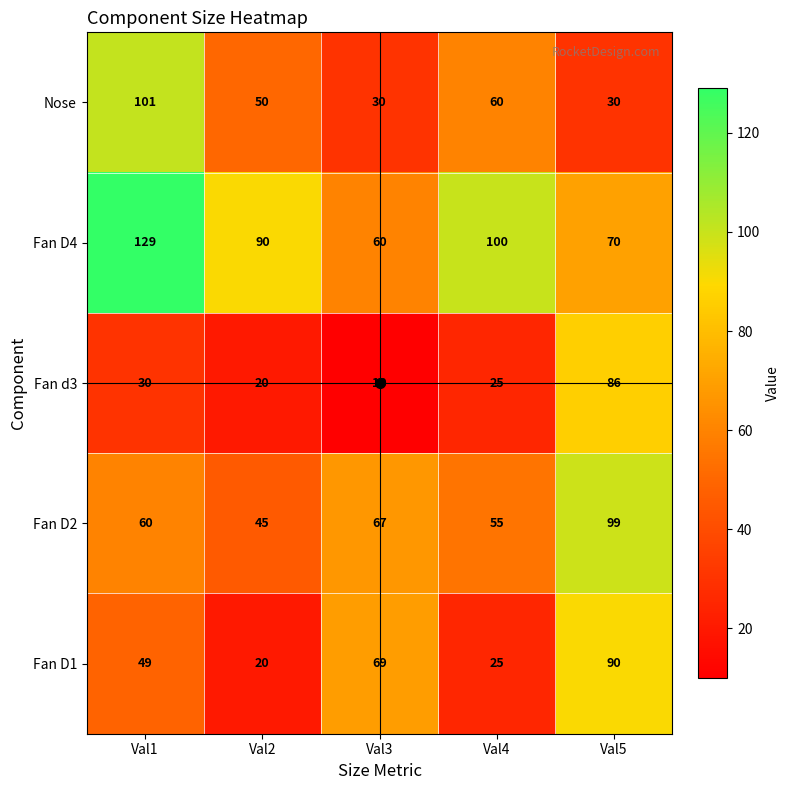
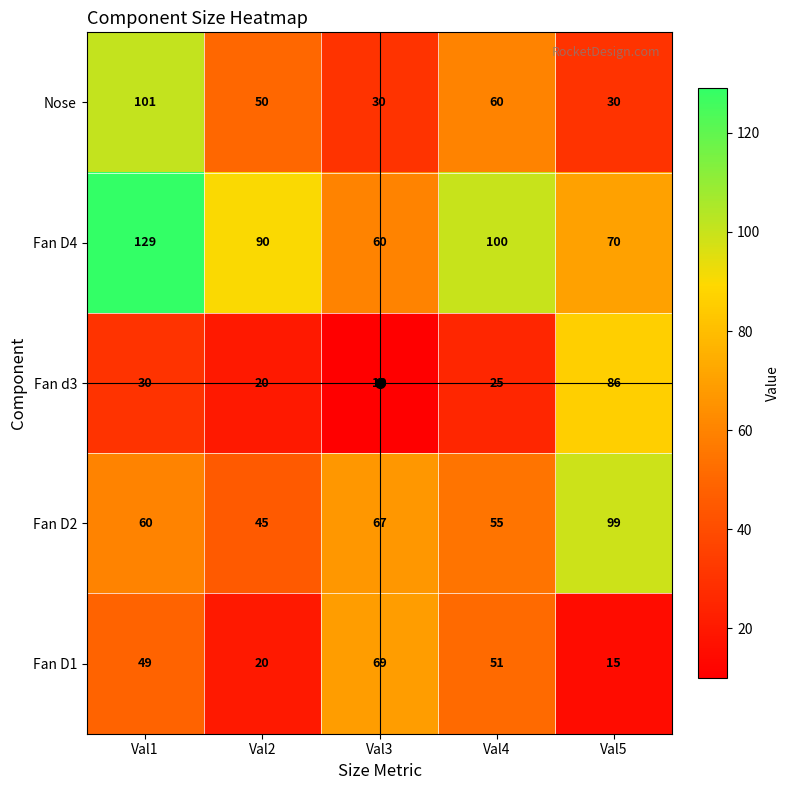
Fan D1, Val4: 25 -> 51
Fan D1, Val5: 90 -> 15
